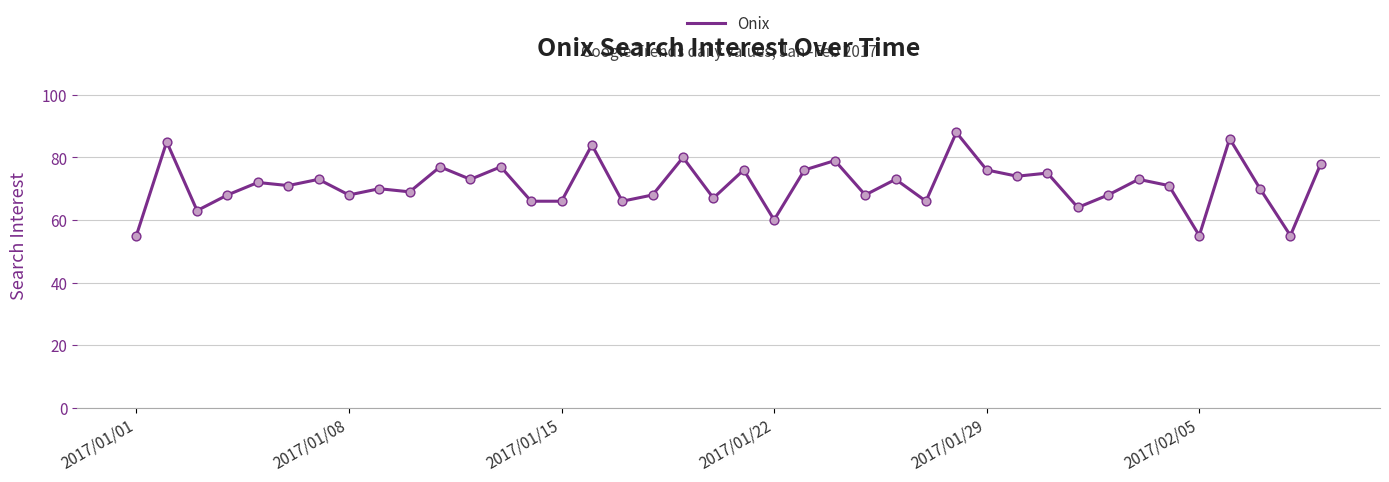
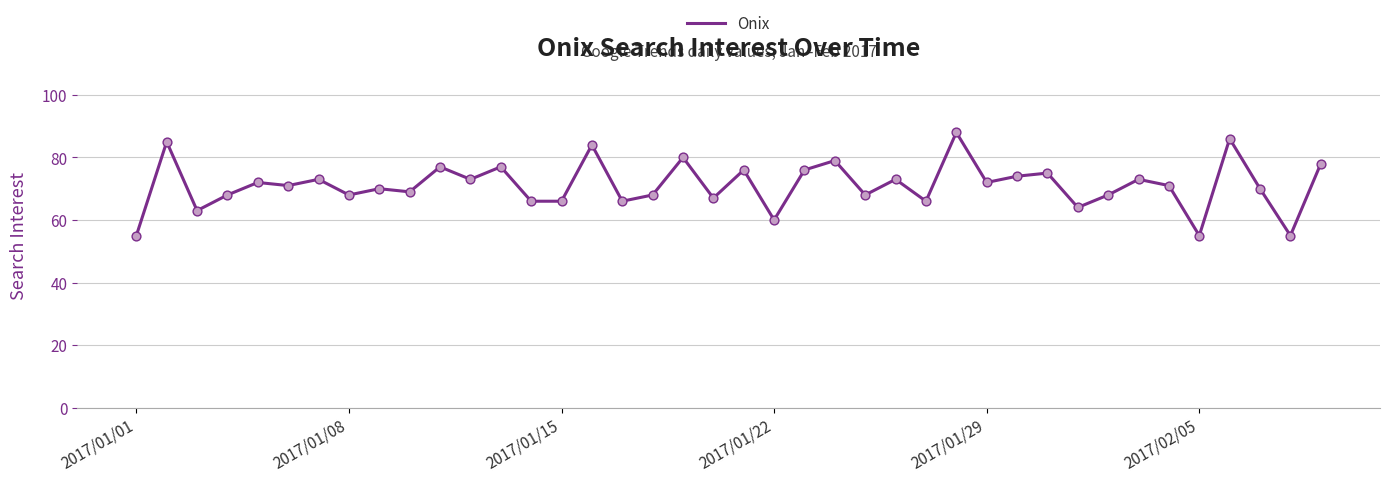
2017/01/29: 76 -> 72
